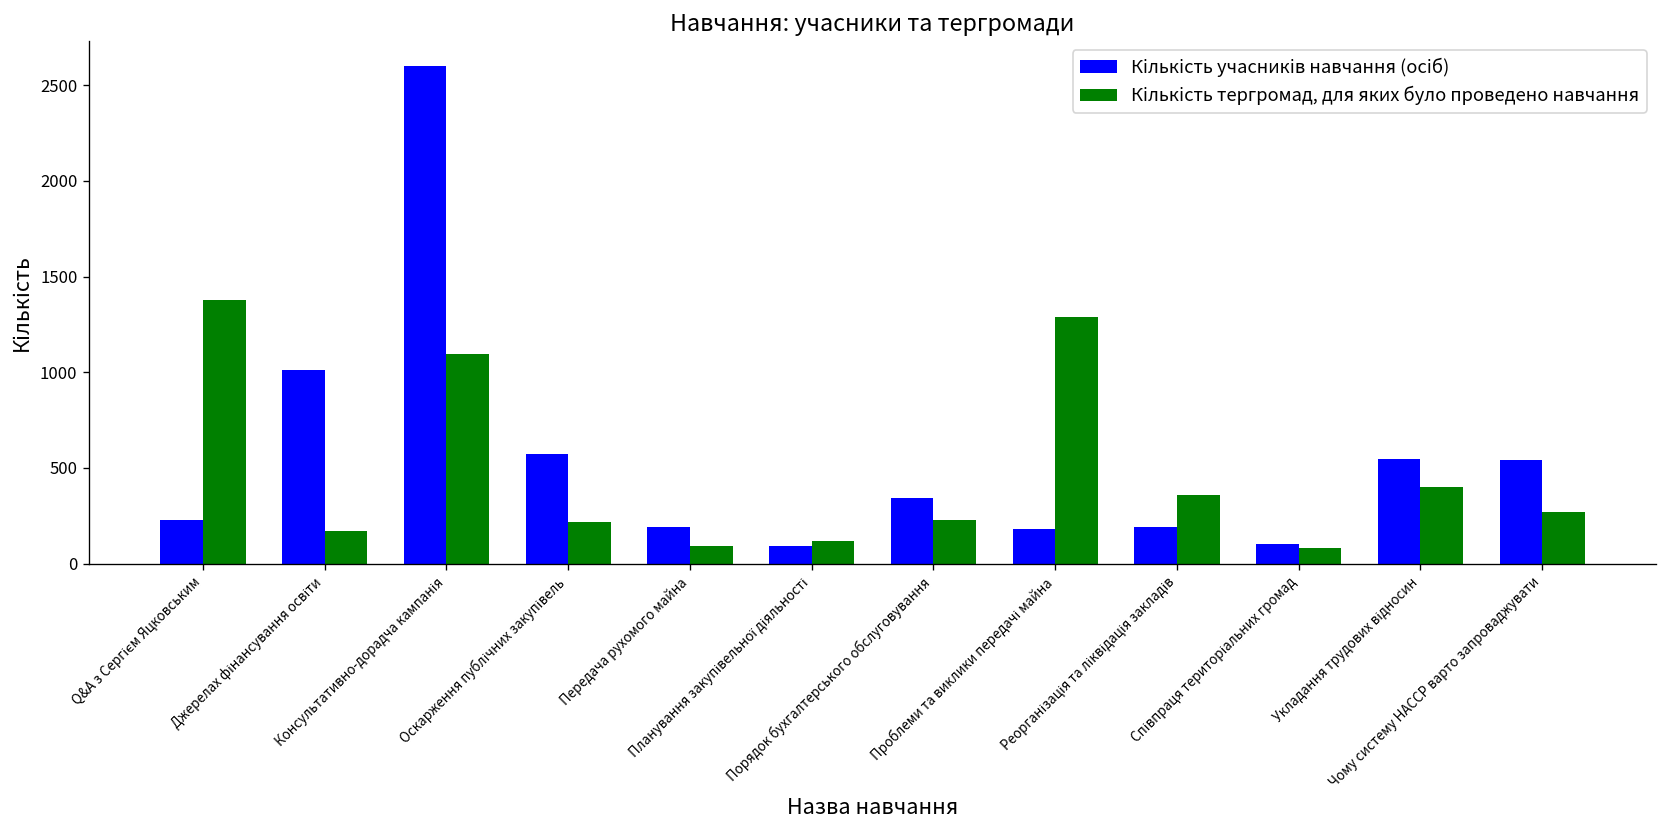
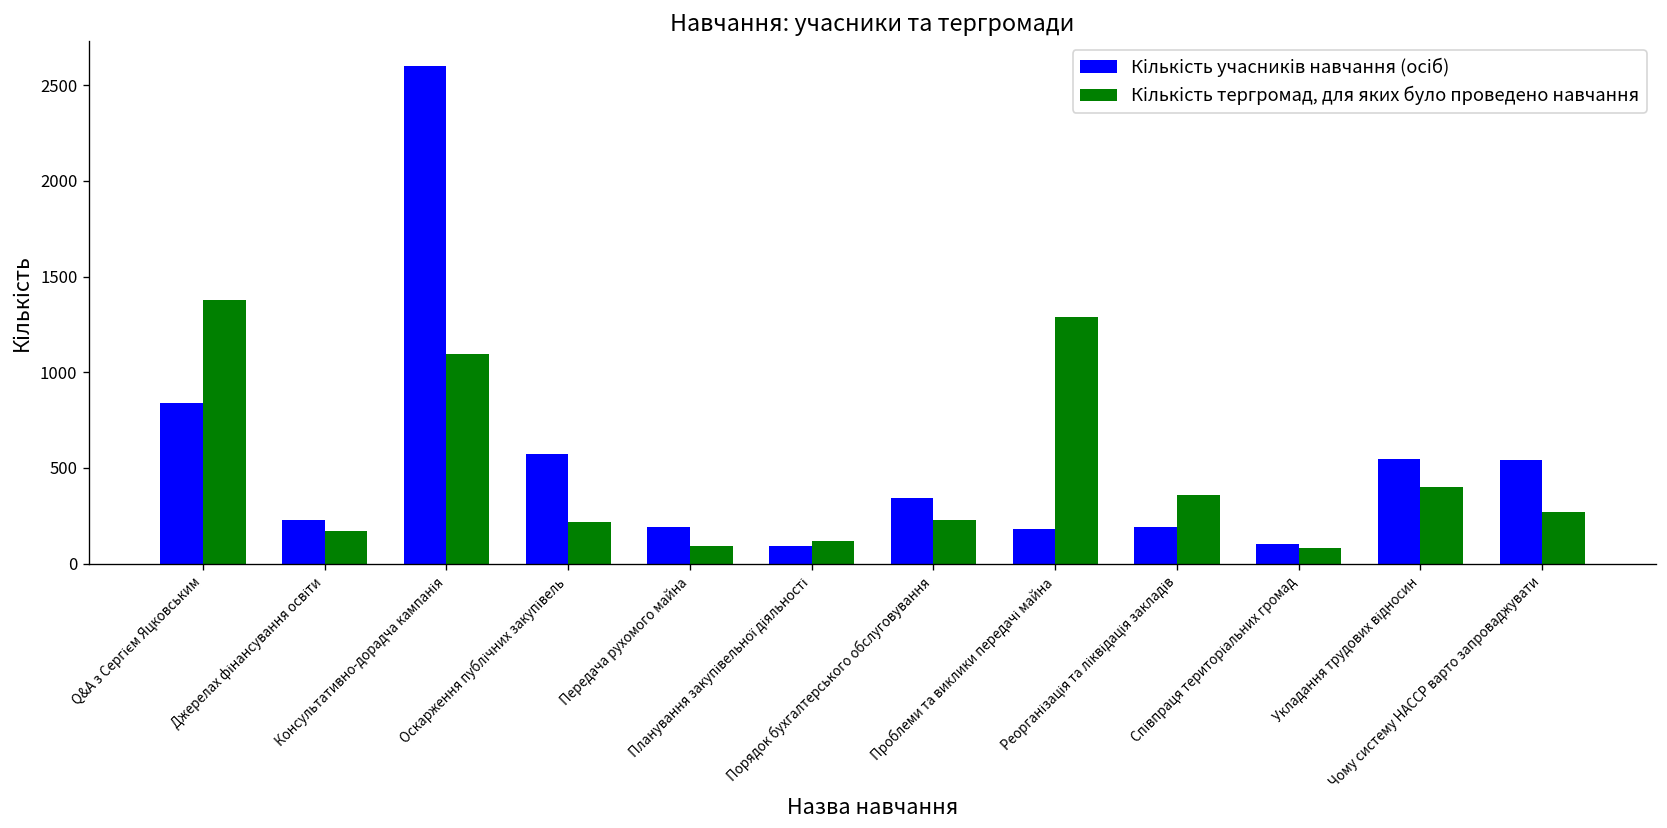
Кількість учасників навчання (осіб), Q&A з Сергієм Яцковським: 230 -> 840
Кількість учасників навчання (осіб), Джерелах фінансування освіти: 1010 -> 230
